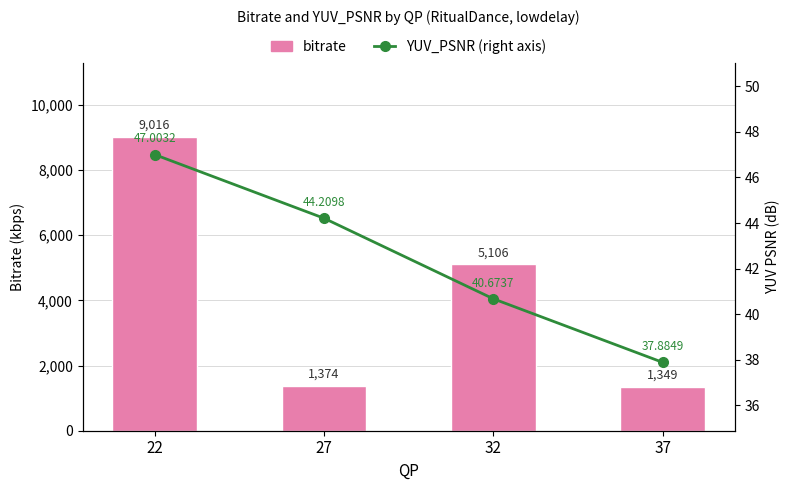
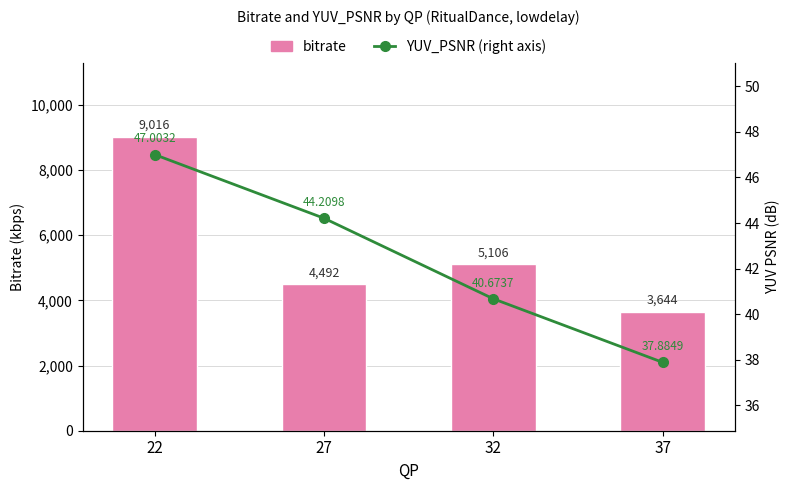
bitrate, 27: 1,374 -> 4,492
bitrate, 37: 1,349 -> 3,644
